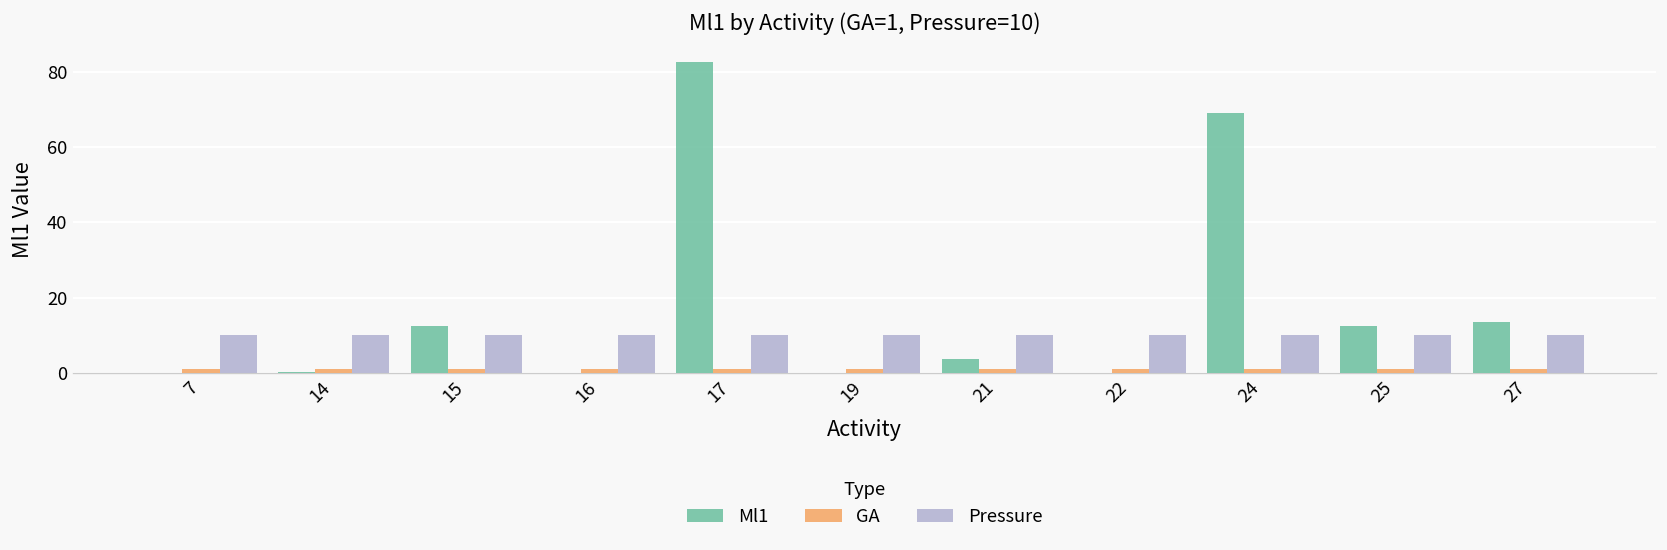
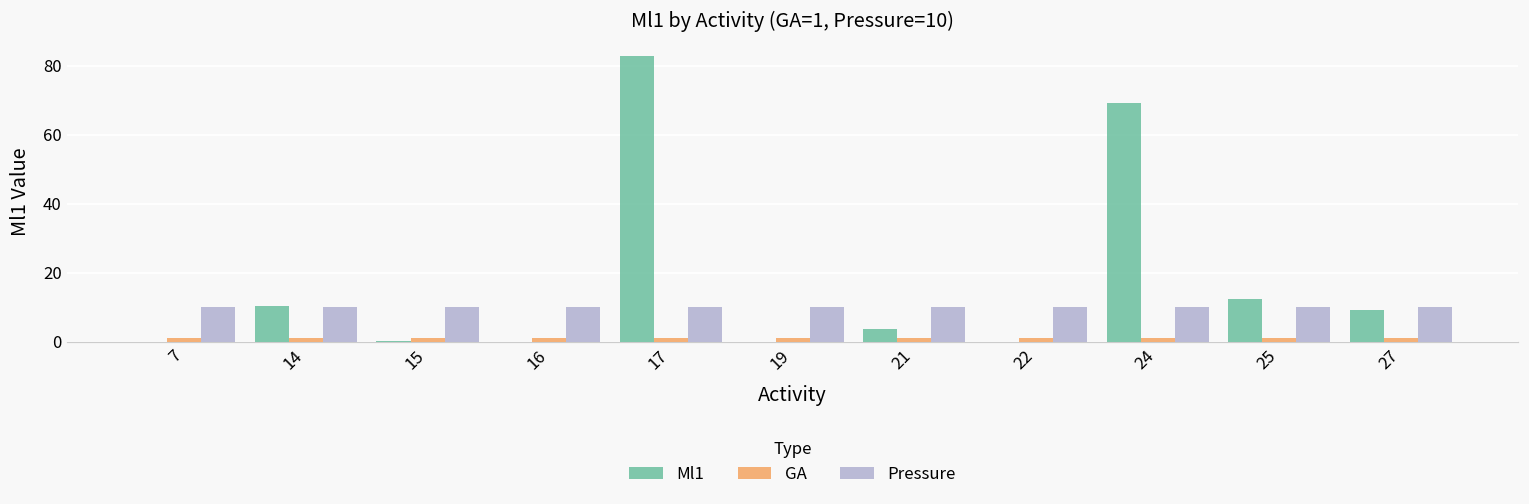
Ml1, 14: 0 -> 10
Ml1, 15: 13 -> 0
Ml1, 27: 13 -> 9
